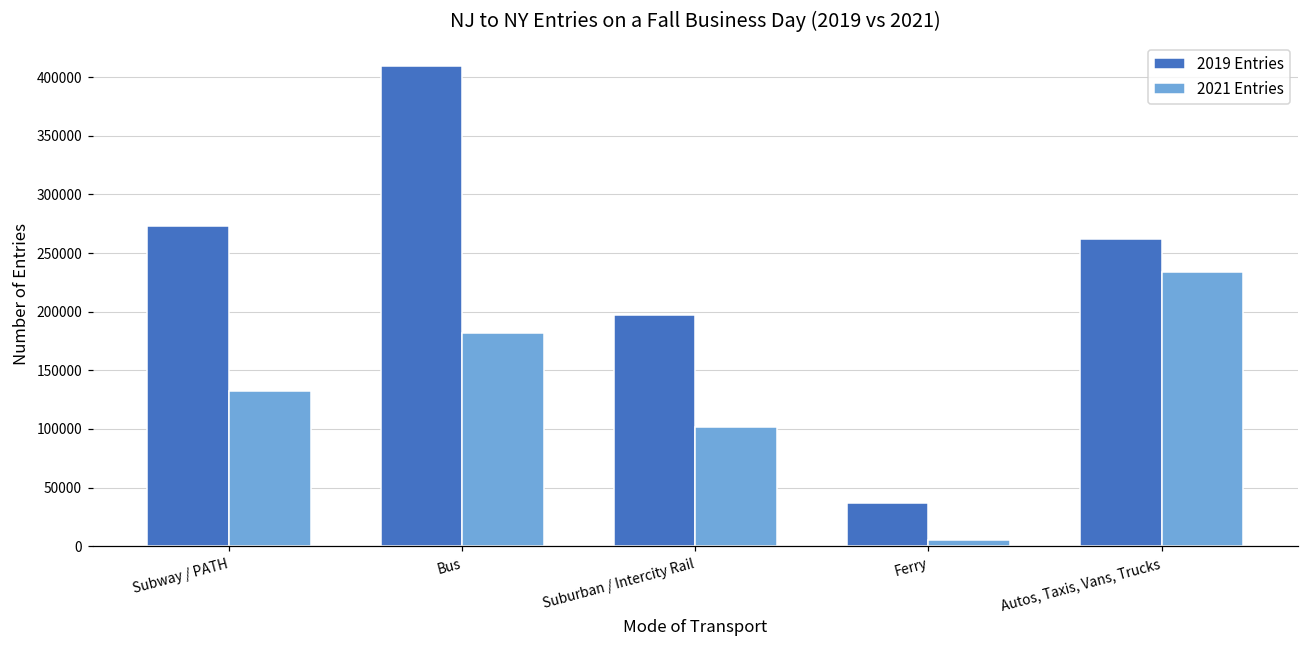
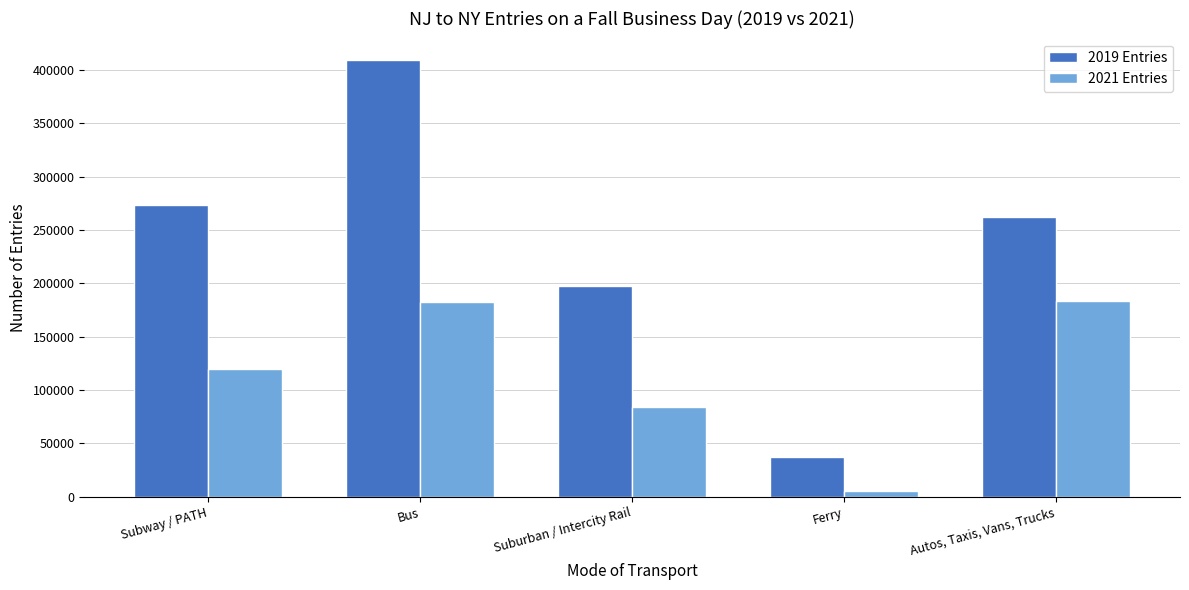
2021 Entries, Subway / PATH: 132000 -> 119000
2021 Entries, Suburban / Intercity Rail: 102000 -> 85000
2021 Entries, Autos, Taxis, Vans, Trucks: 234000 -> 183000
